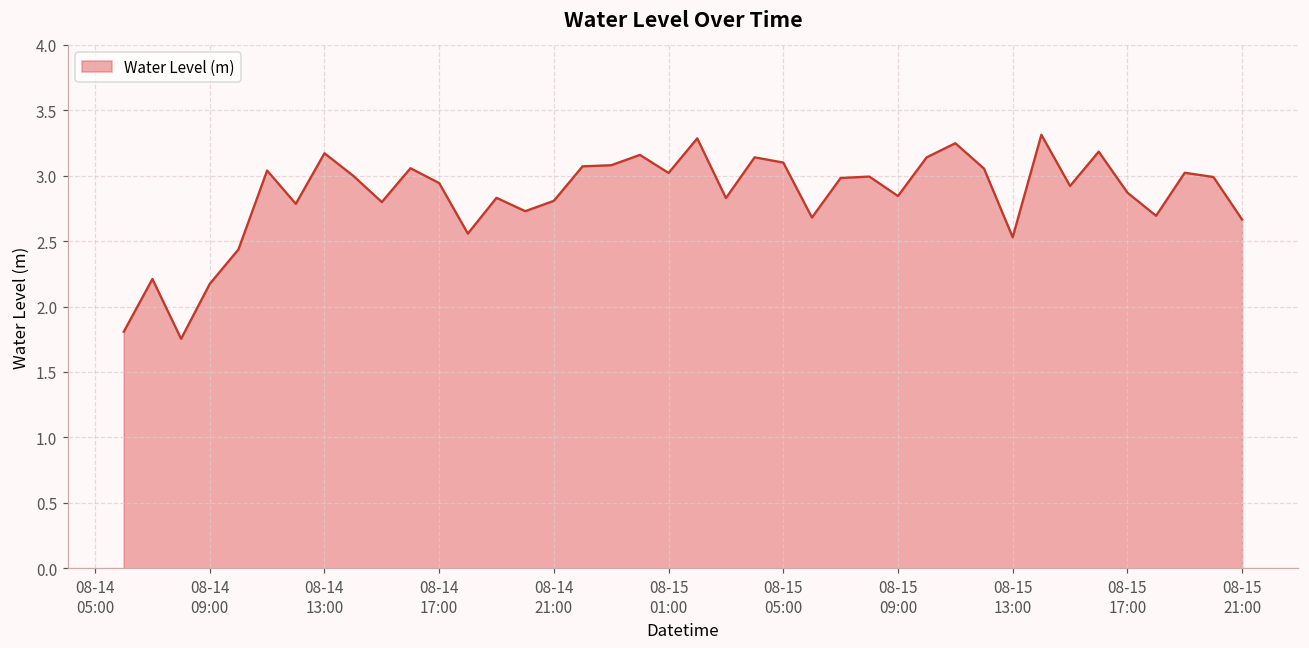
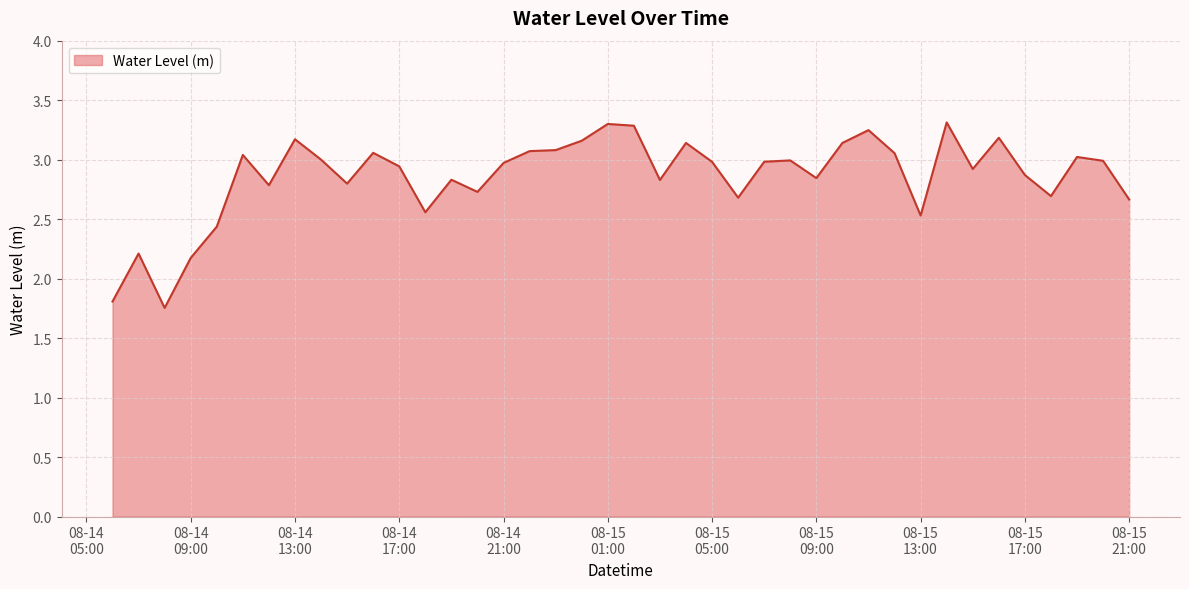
08-14 21:00: 2.81 -> 2.97
08-15 01:00: 3.02 -> 3.30
08-15 05:00: 3.10 -> 2.98
